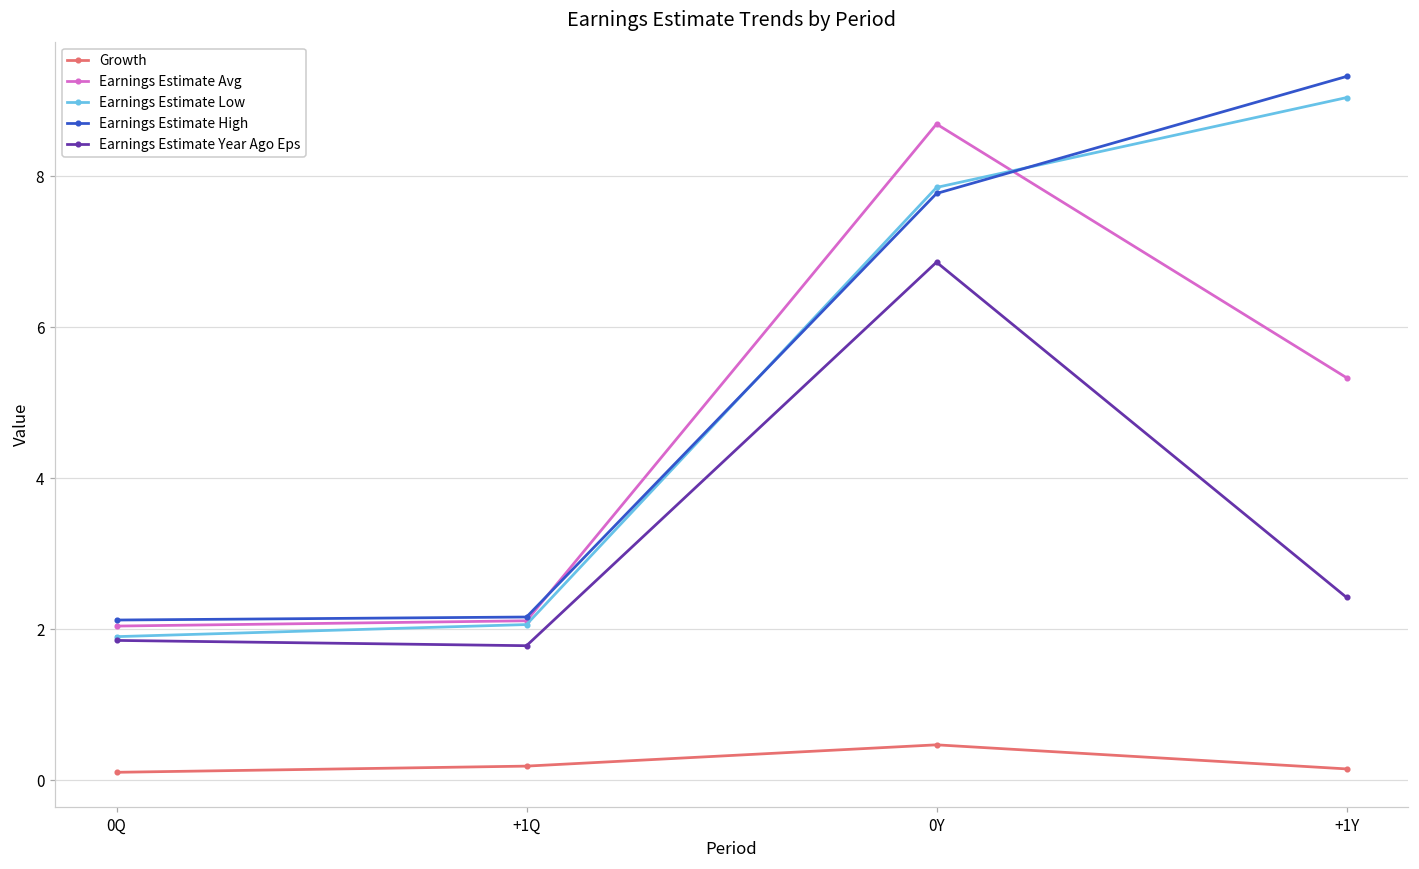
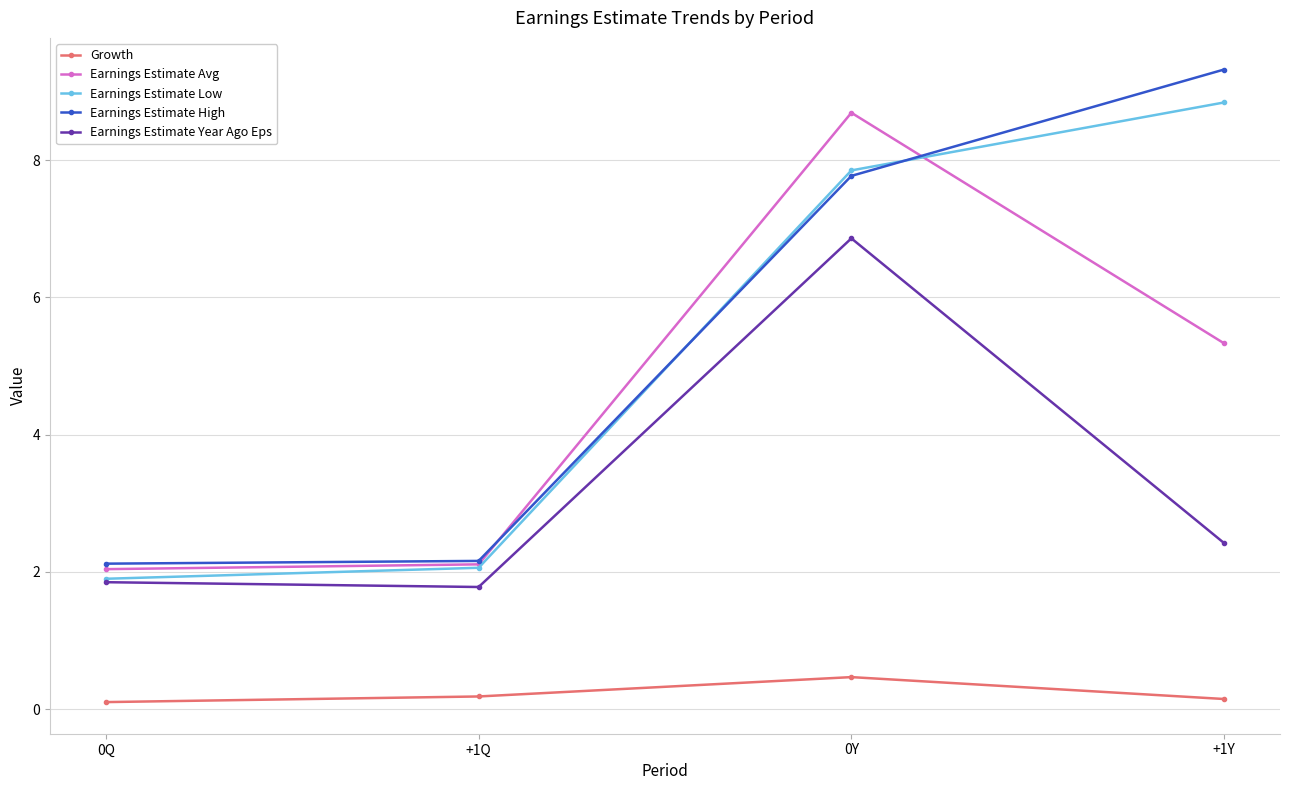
Earnings Estimate Low, +1Y: 9.0 -> 8.8
